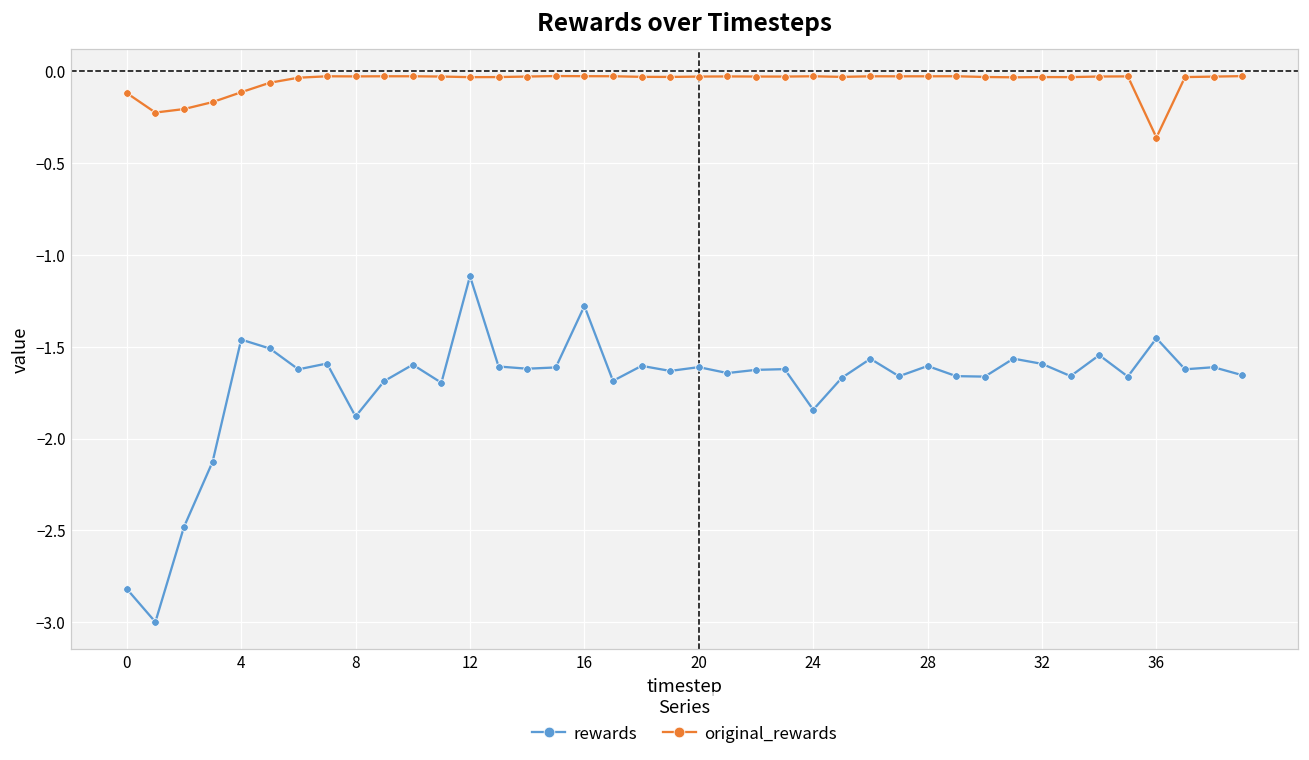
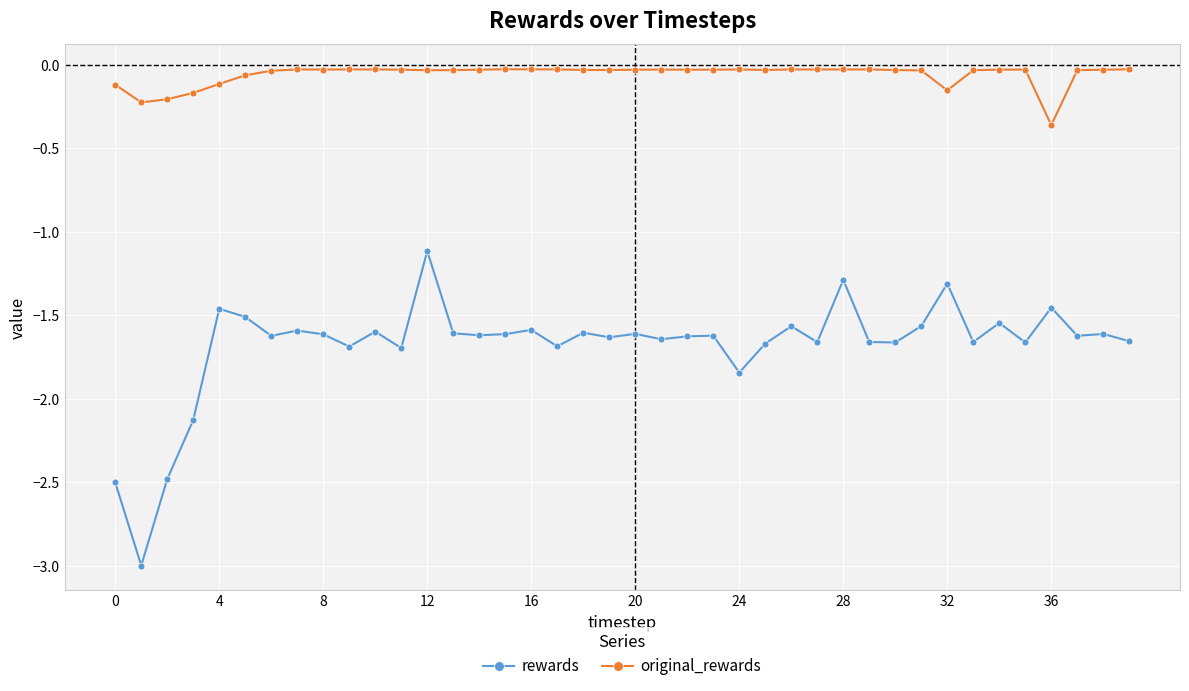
rewards, 0: -2.82 -> -2.50
rewards, 8: -1.88 -> -1.61
rewards, 16: -1.28 -> -1.59
rewards, 28: -1.60 -> -1.29
rewards, 32: -1.59 -> -1.31
original_rewards, 32: -0.03 -> -0.15
